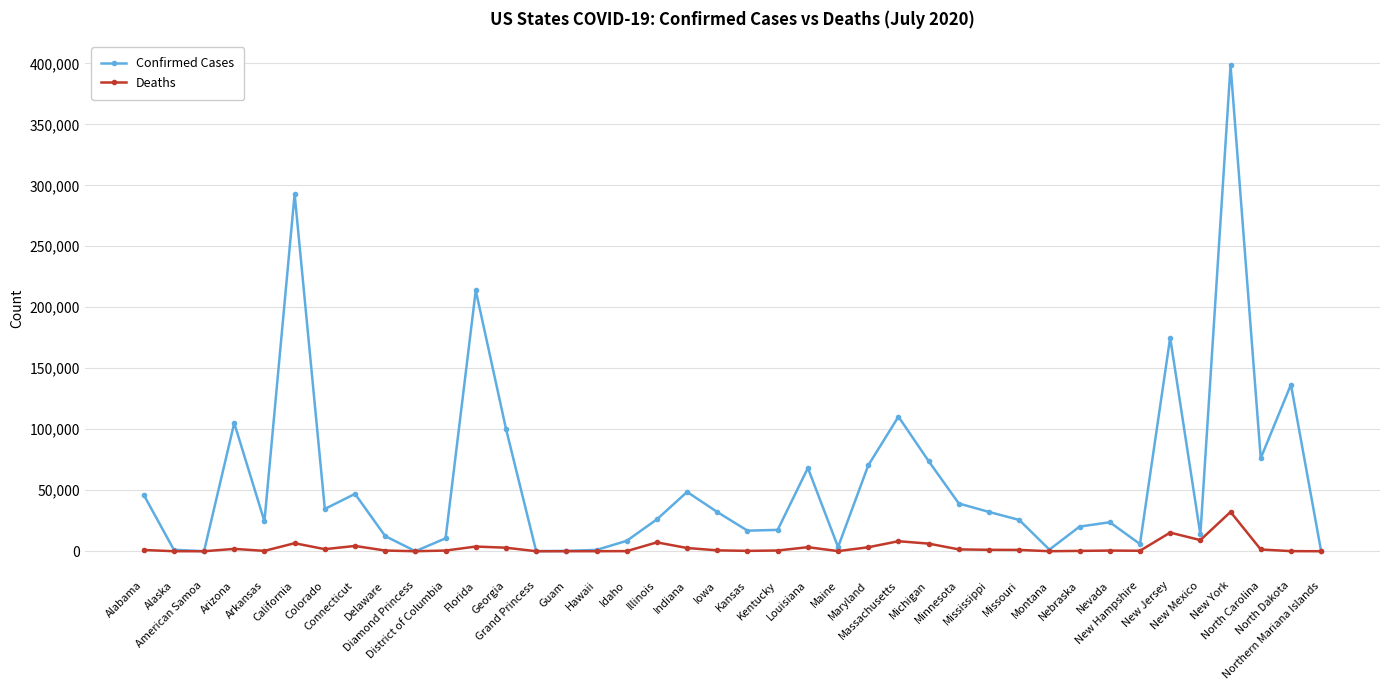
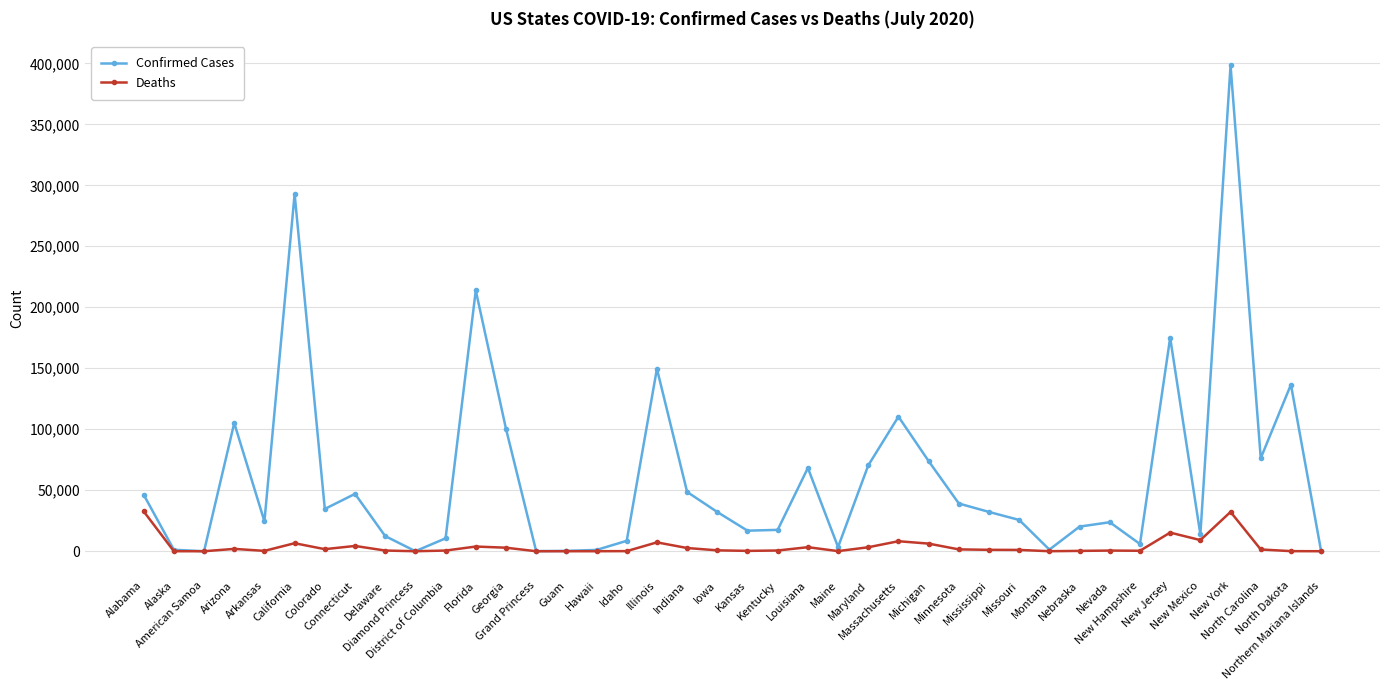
Deaths, Alabama: 1,000 -> 33,000
Confirmed Cases, Illinois: 26,000 -> 150,000
